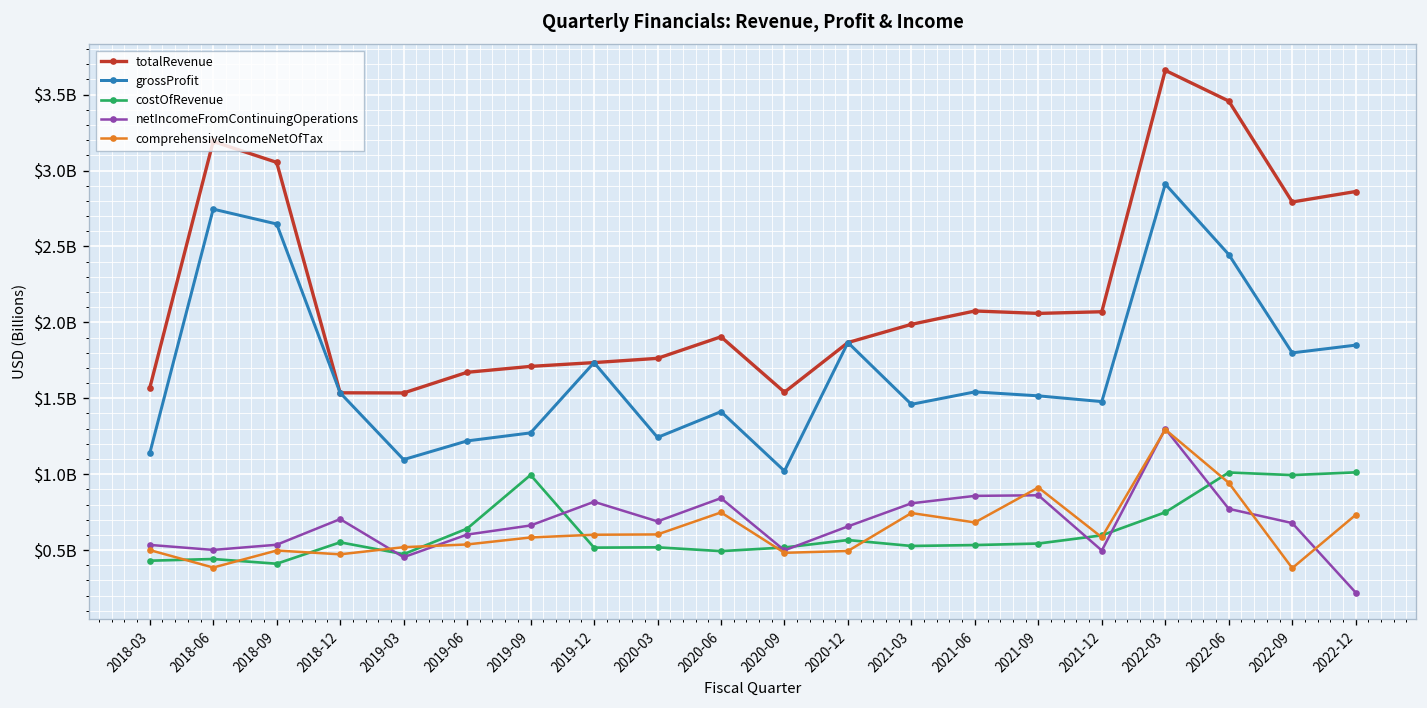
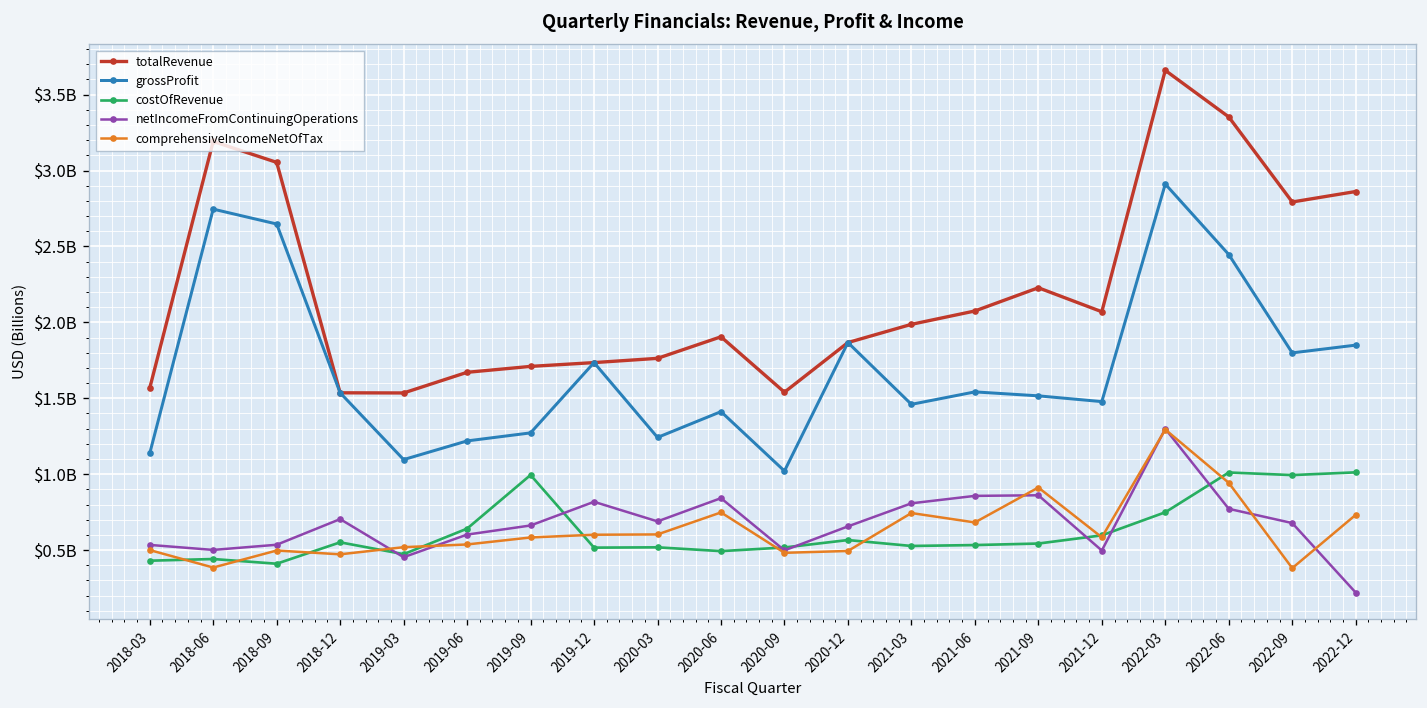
totalRevenue, 2021-09: $2060000000 -> $2230000000
totalRevenue, 2022-06: $3460000000 -> $3350000000
